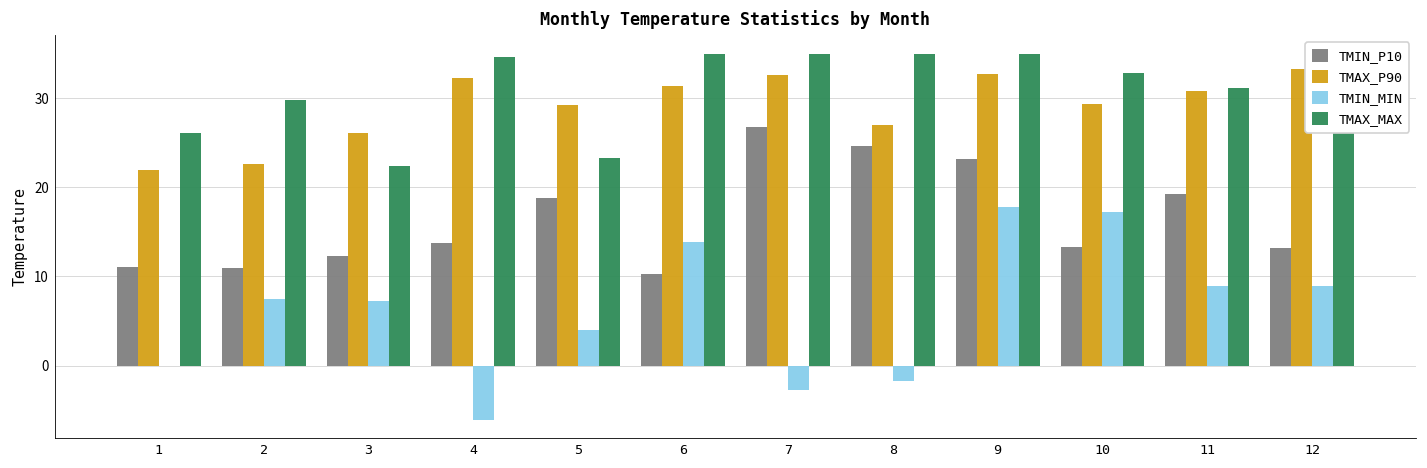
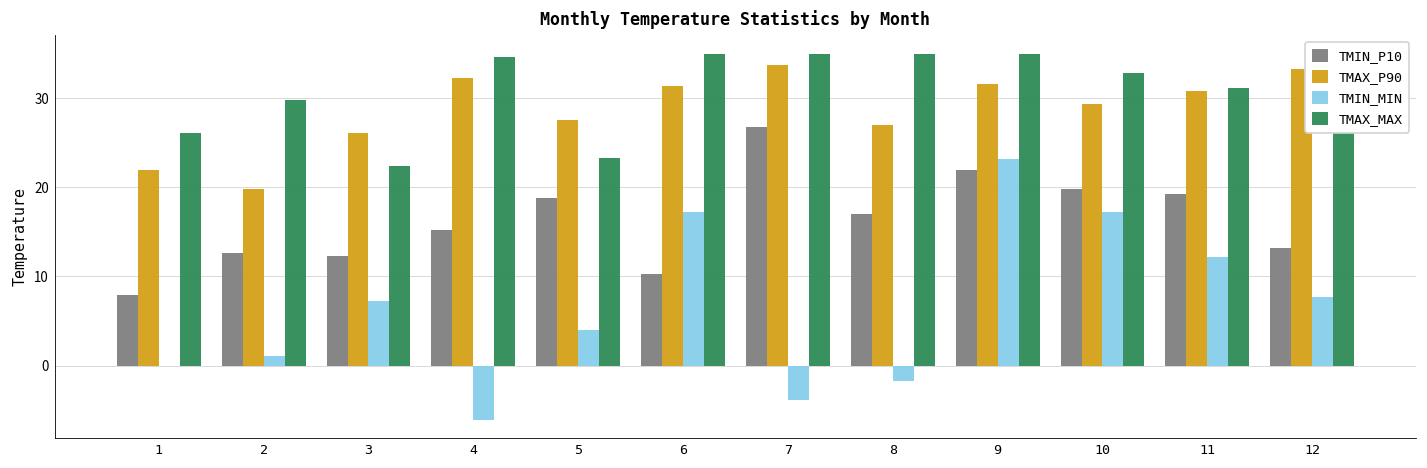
TMIN_P10, 1: 11 -> 8
TMIN_P10, 2: 11 -> 13
TMAX_P90, 2: 23 -> 20
TMIN_MIN, 2: 8 -> 1
TMIN_P10, 4: 14 -> 15
TMAX_P90, 5: 29 -> 28
TMIN_MIN, 6: 14 -> 17
TMAX_P90, 7: 33 -> 34
TMIN_MIN, 7: -3 -> -4
TMIN_P10, 8: 25 -> 17
TMIN_P10, 9: 23 -> 22
TMAX_P90, 9: 33 -> 32
TMIN_MIN, 9: 18 -> 23
TMIN_P10, 10: 13 -> 20
TMIN_MIN, 11: 9 -> 12
TMIN_MIN, 12: 9 -> 8
